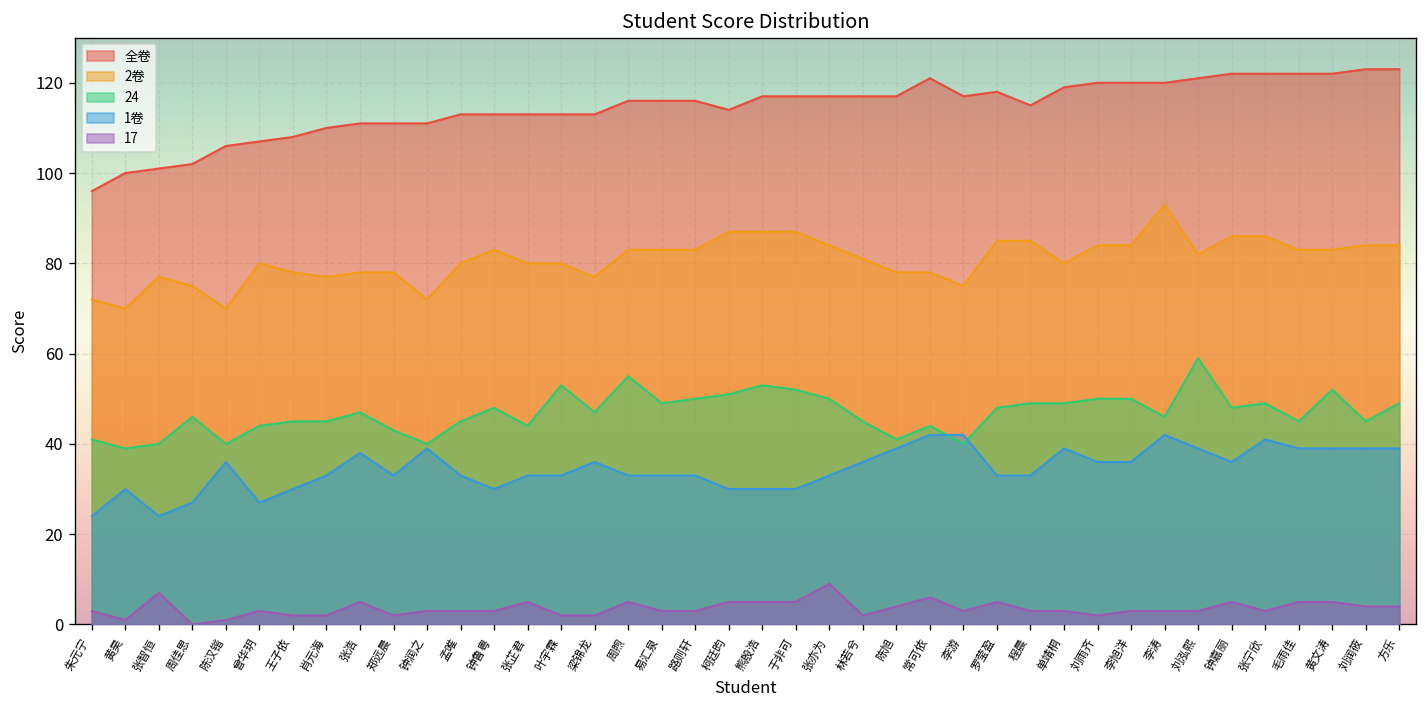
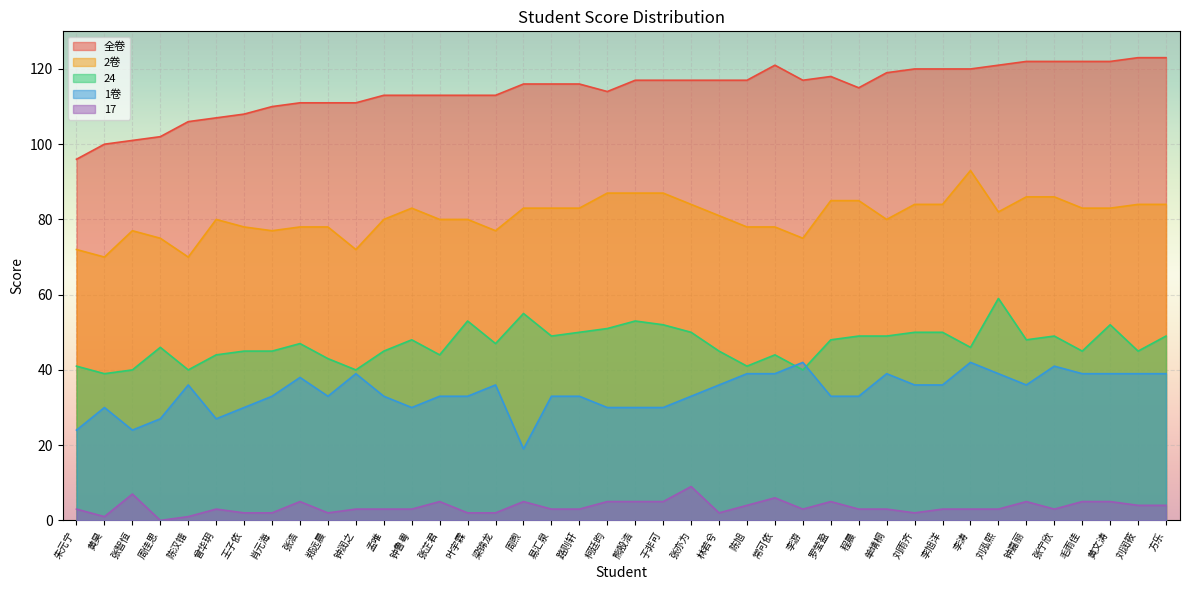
1卷, 周煦: 33 -> 19
1卷, 常可依: 42 -> 39
